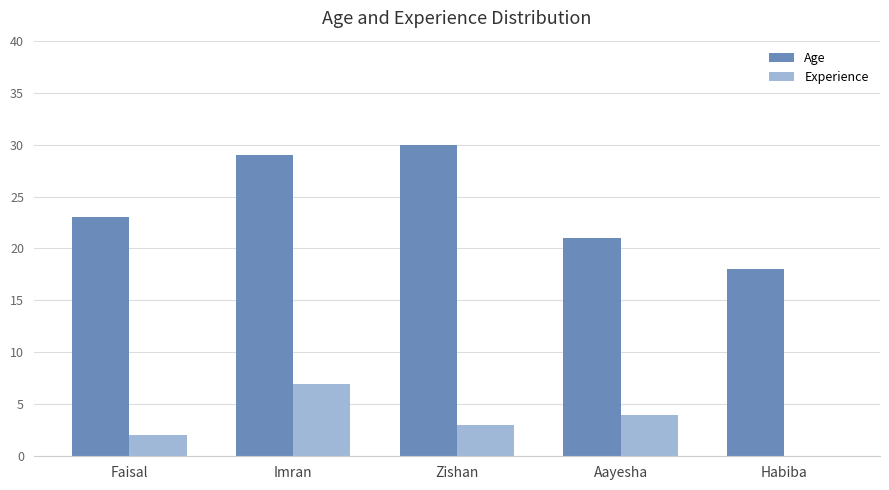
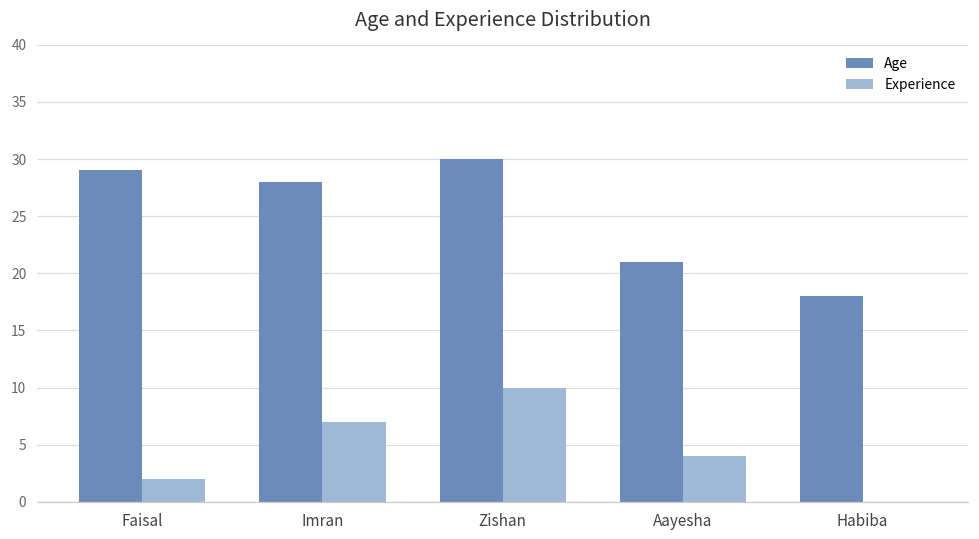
Age, Faisal: 23 -> 29
Age, Imran: 29 -> 28
Experience, Zishan: 3 -> 10
